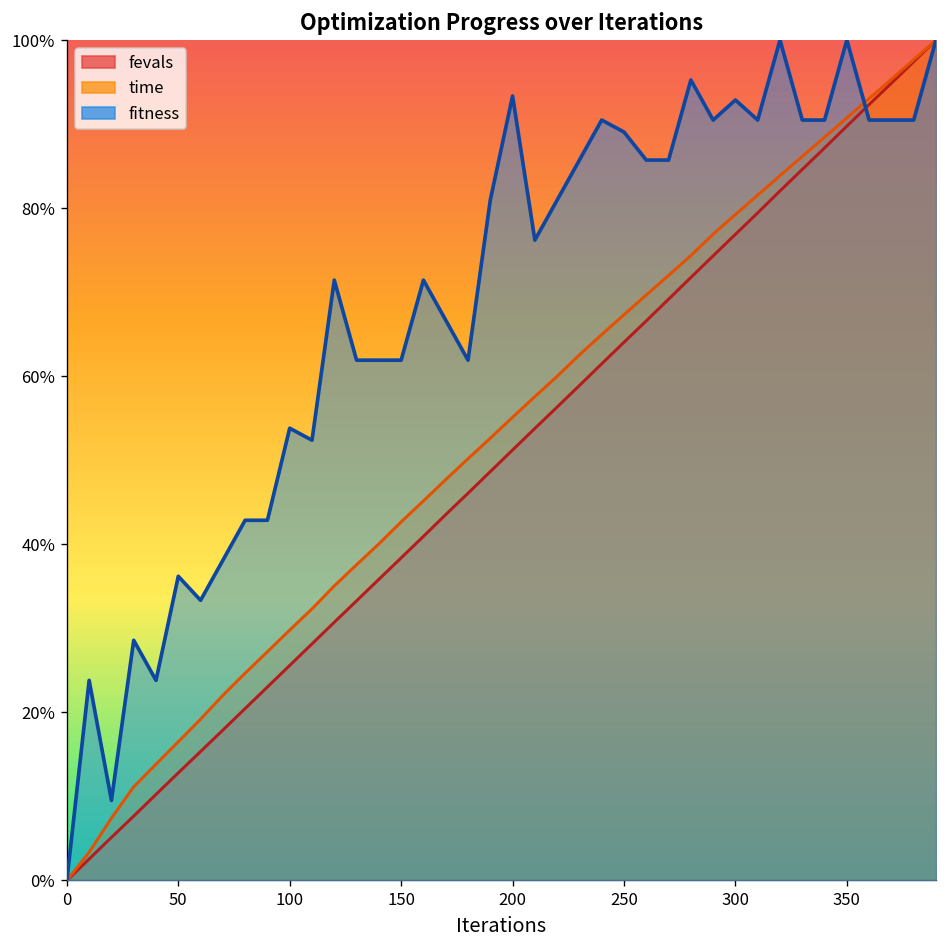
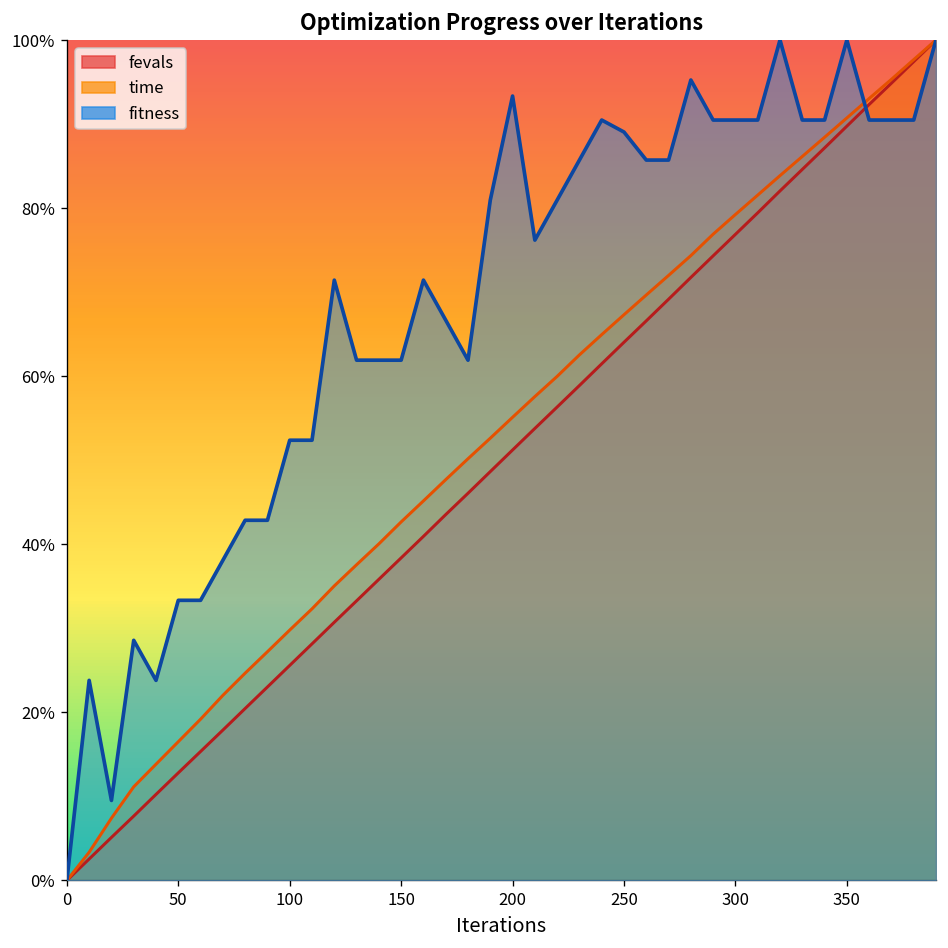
fitness, 50: 36% -> 33%
fitness, 100: 54% -> 52%
fitness, 300: 93% -> 90%
